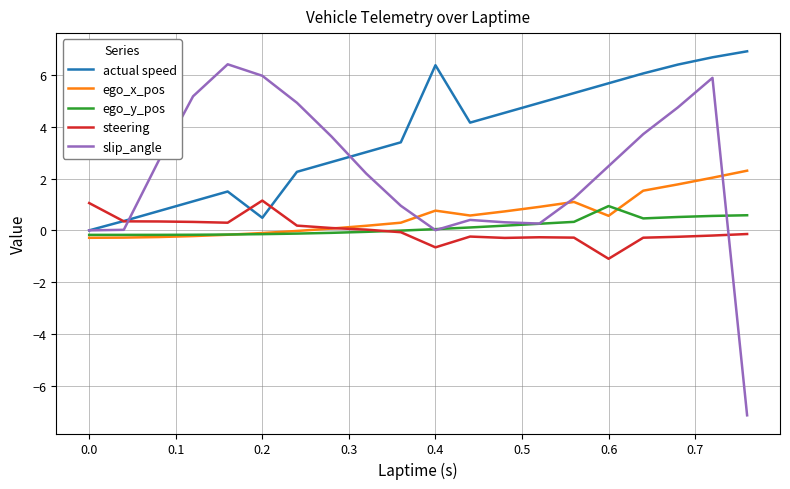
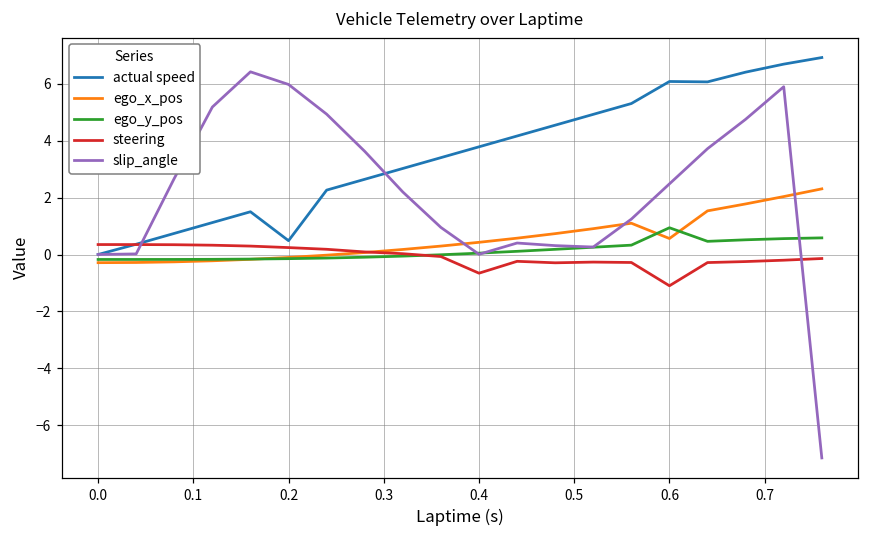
steering, 0.0: 1.1 -> 0.3
steering, 0.2: 1.2 -> 0.2
actual speed, 0.4: 6.4 -> 3.8
ego_x_pos, 0.4: 0.8 -> 0.4
actual speed, 0.6: 5.7 -> 6.1
